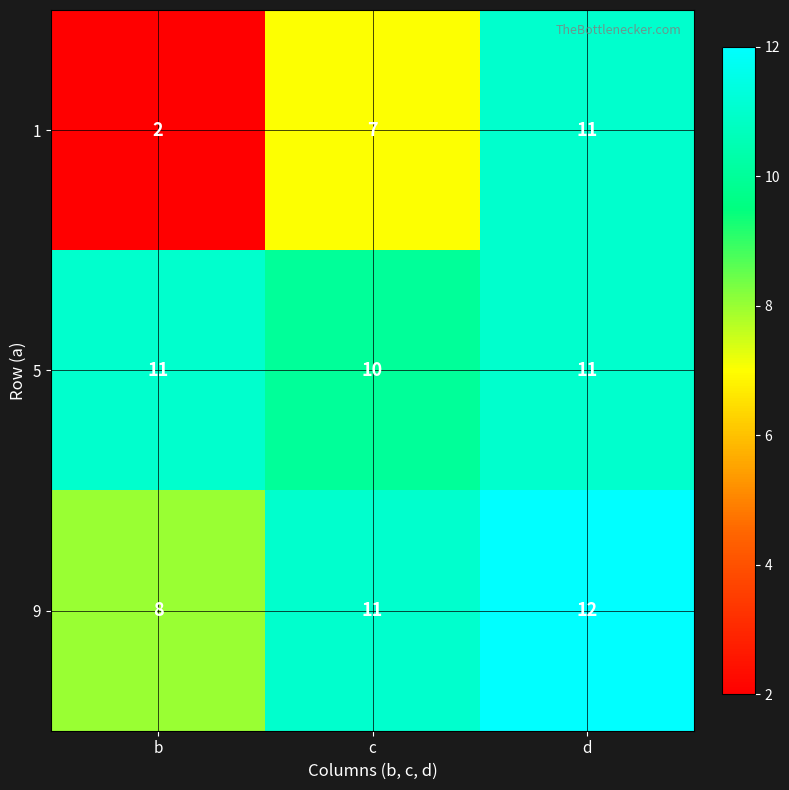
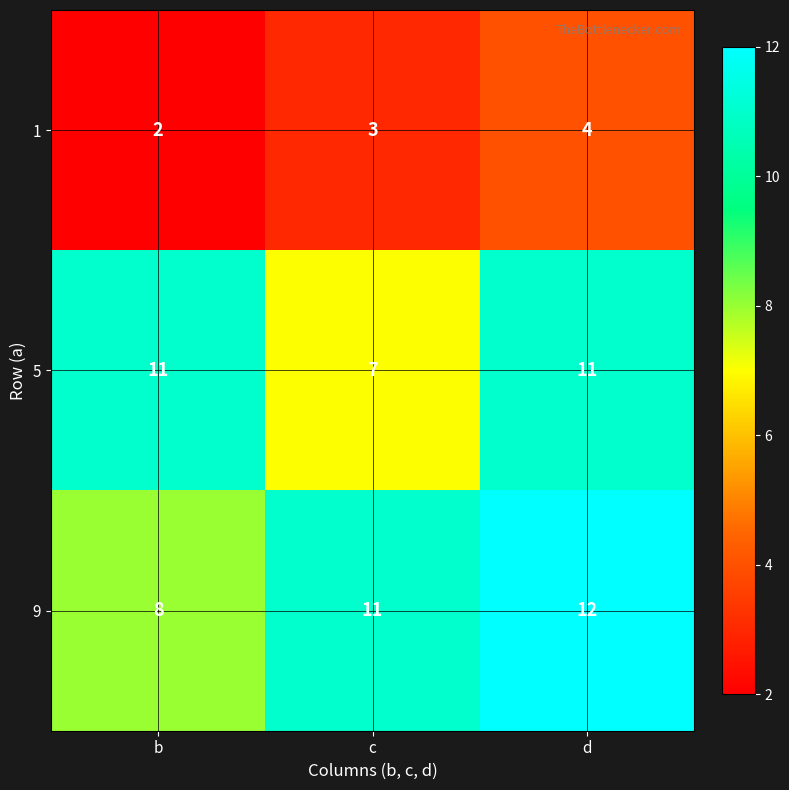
1, c: 7 -> 3
1, d: 11 -> 4
5, c: 10 -> 7
